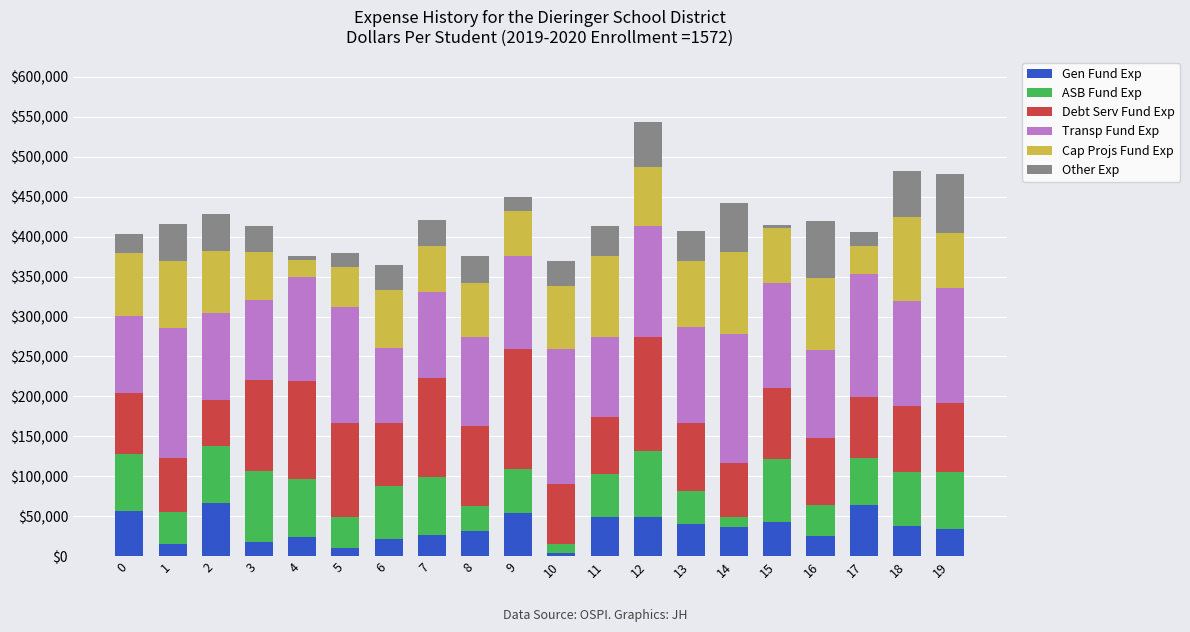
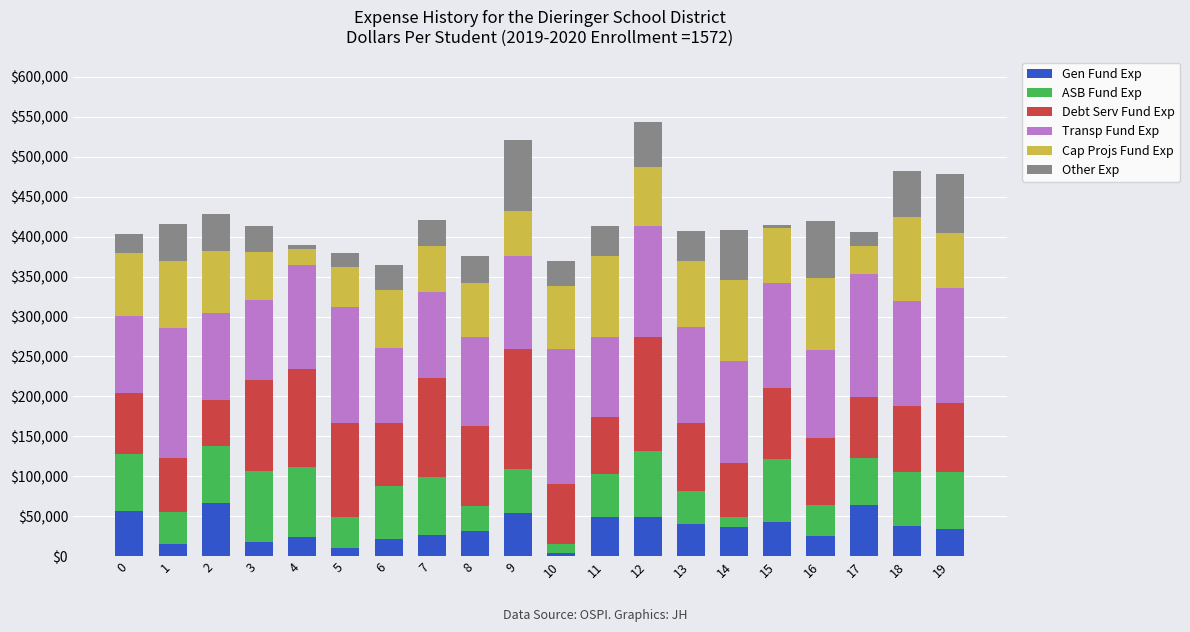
ASB Fund Exp, 4: $70,000 -> $90,000
Other Exp, 9: $20,000 -> $90,000
Transp Fund Exp, 14: $160,000 -> $130,000
